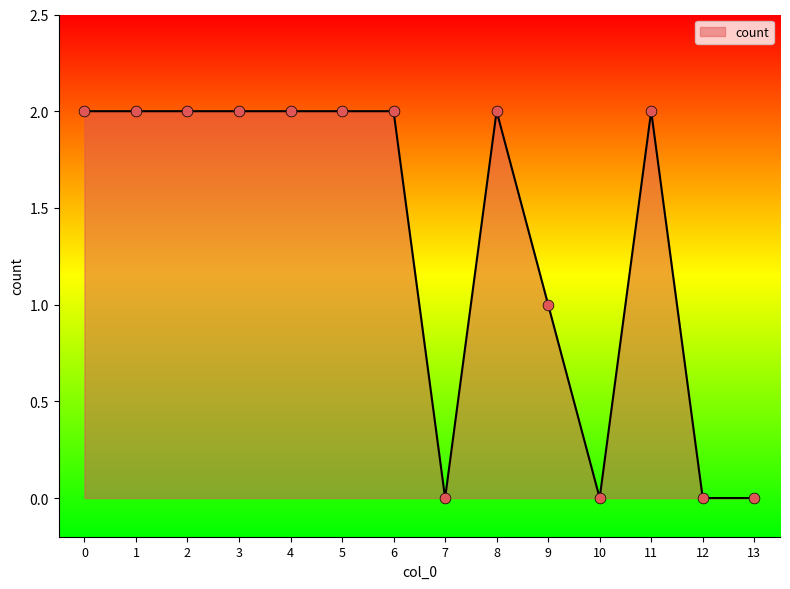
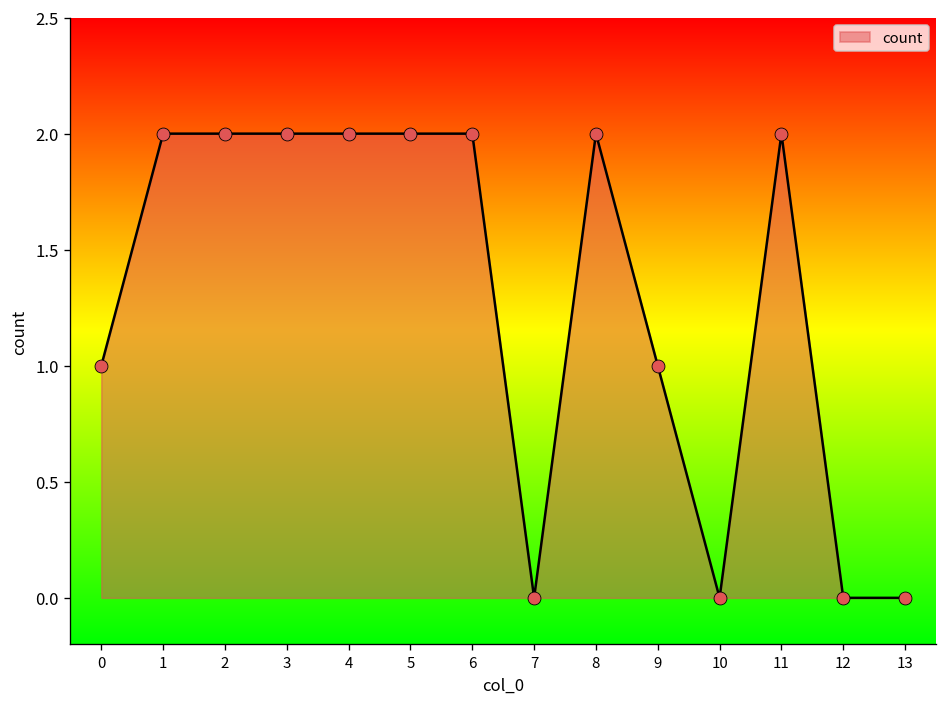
0: 2 -> 1
